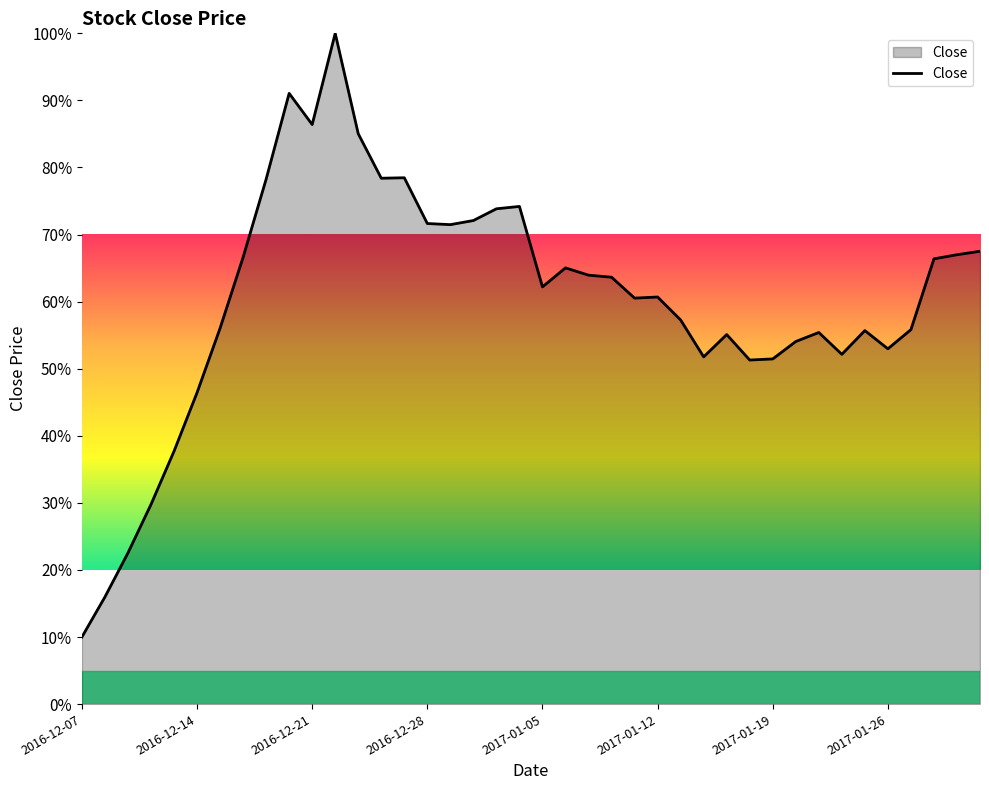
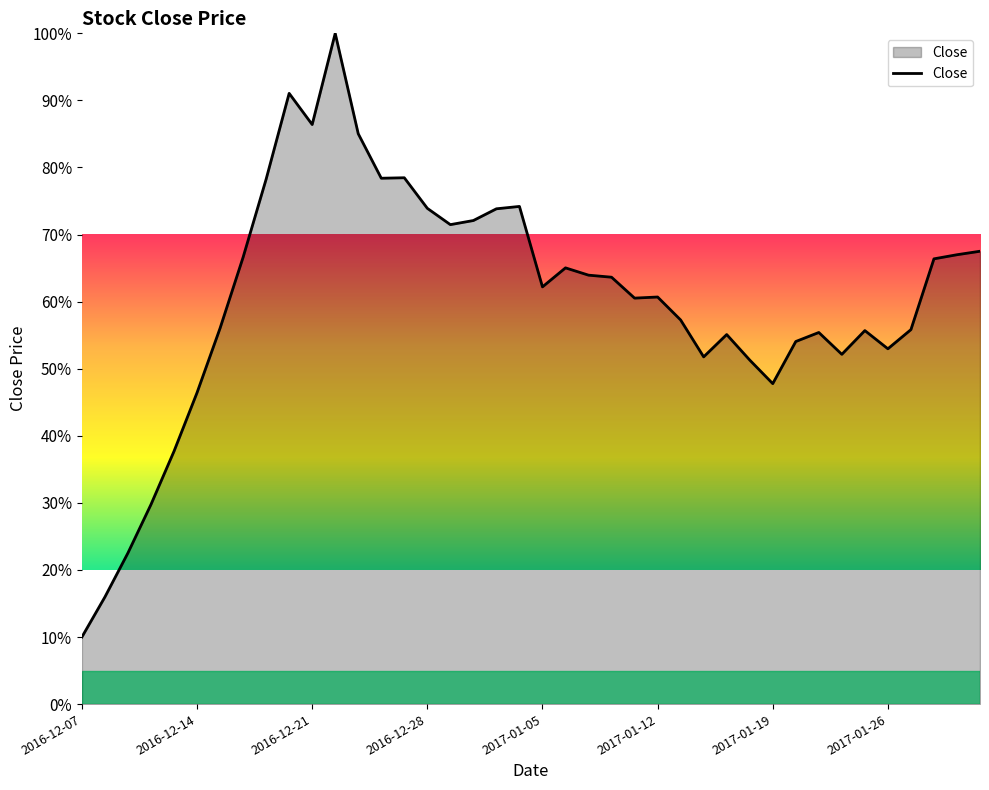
2016-12-28: 72% -> 74%
2017-01-19: 51% -> 48%
